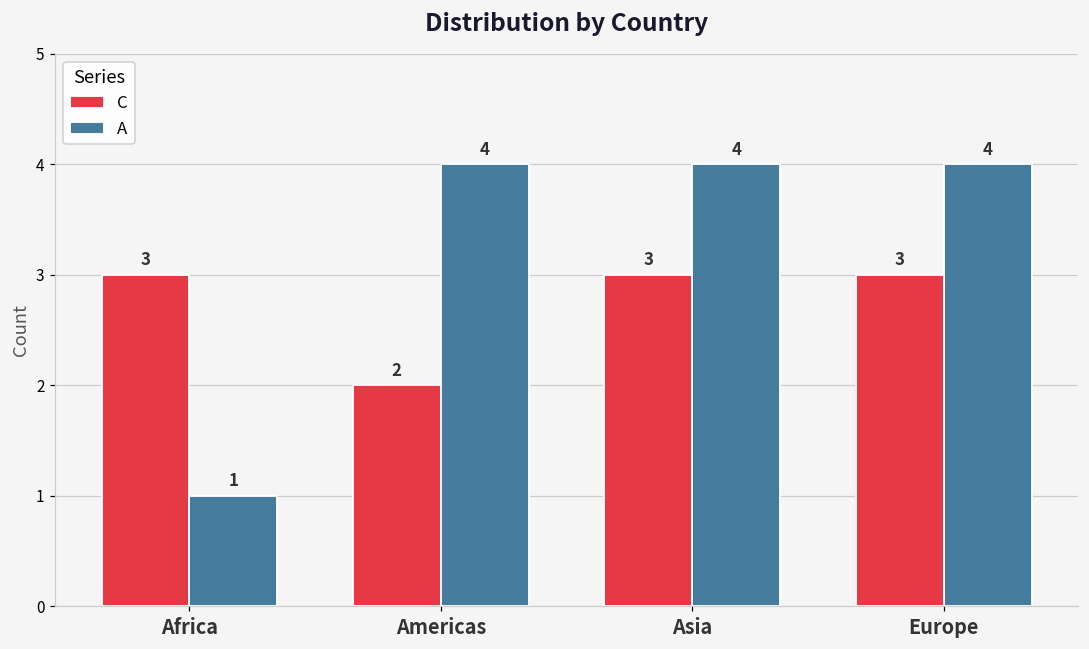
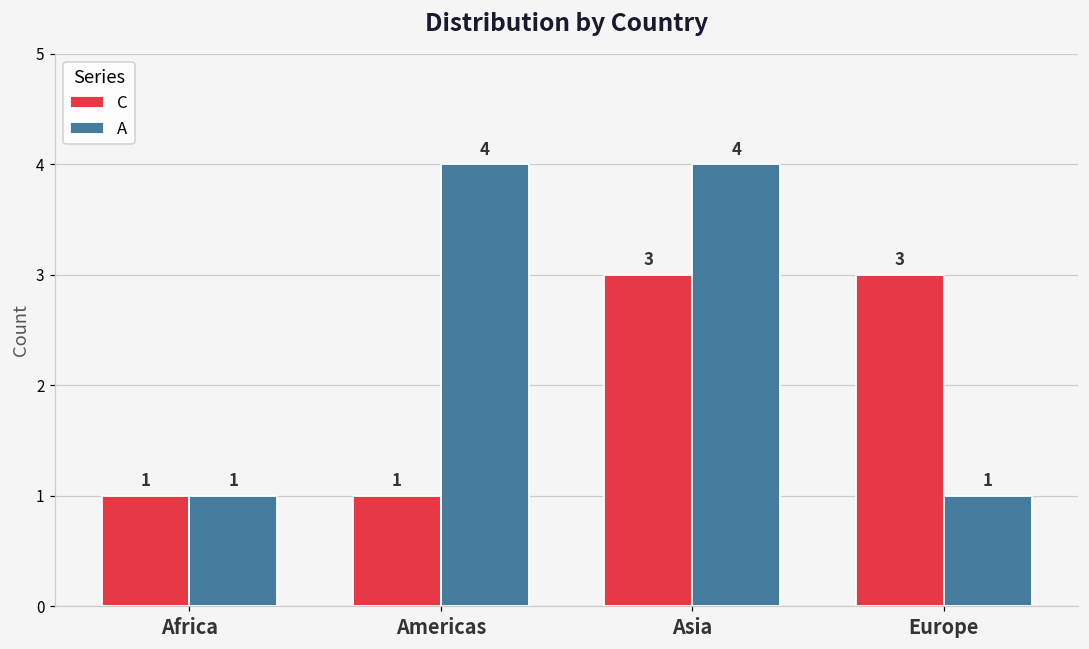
C, Africa: 3 -> 1
C, Americas: 2 -> 1
A, Europe: 4 -> 1
